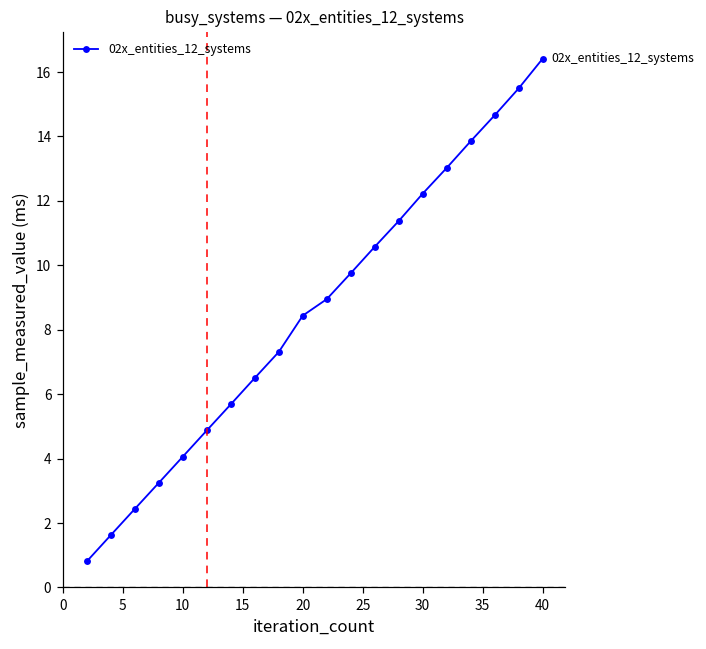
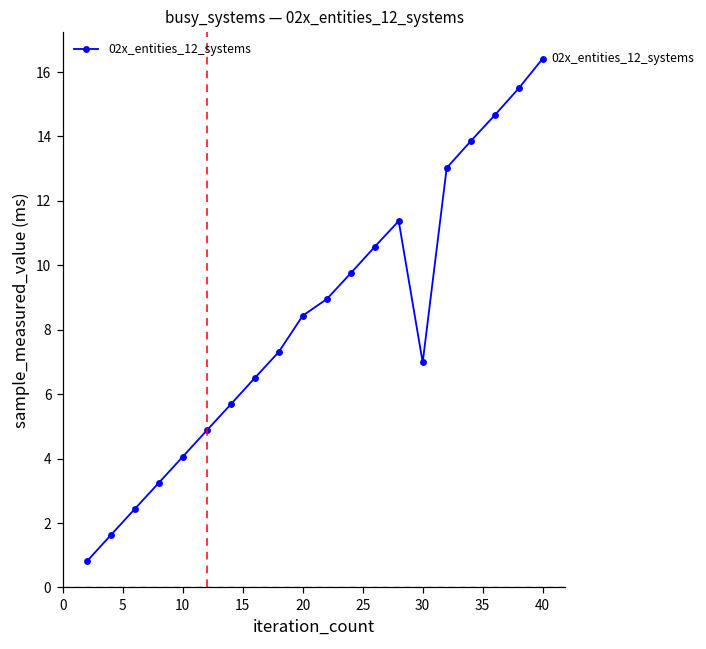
30: 12.2 -> 7.0
